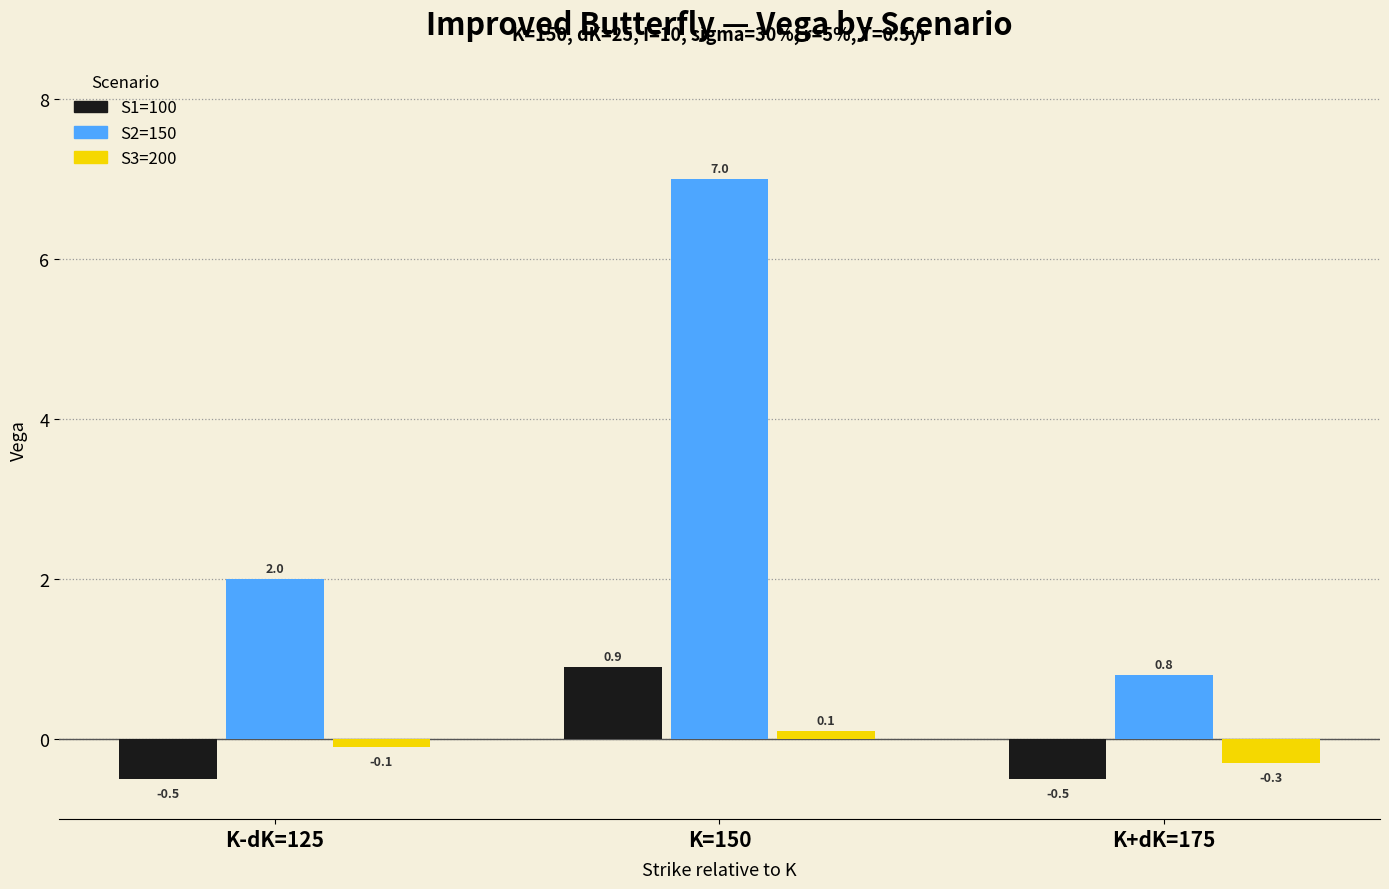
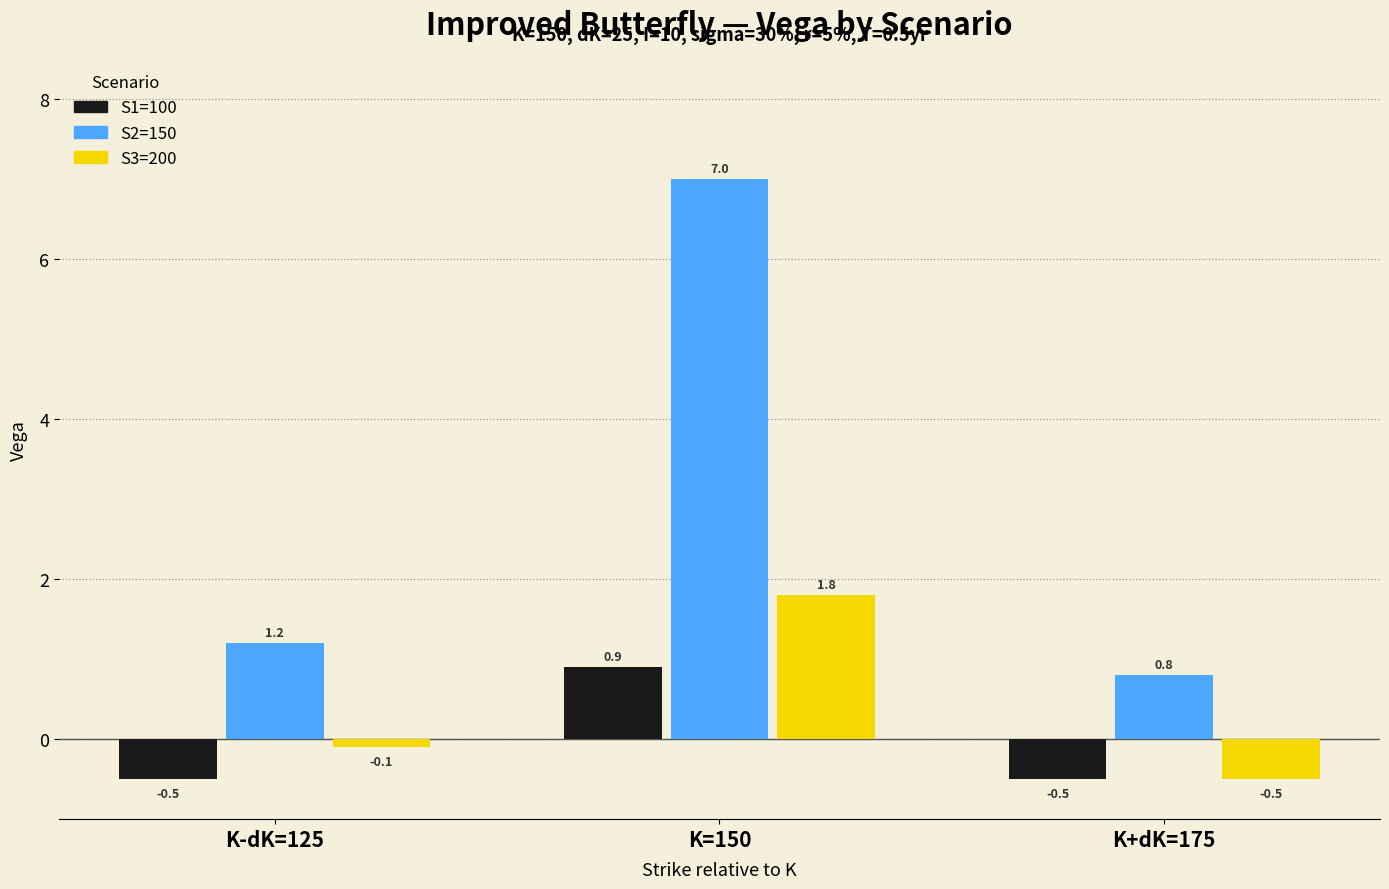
S2=150, K-dK=125: 2.0 -> 1.2
S3=200, K=150: 0.1 -> 1.8
S3=200, K+dK=175: -0.3 -> -0.5
